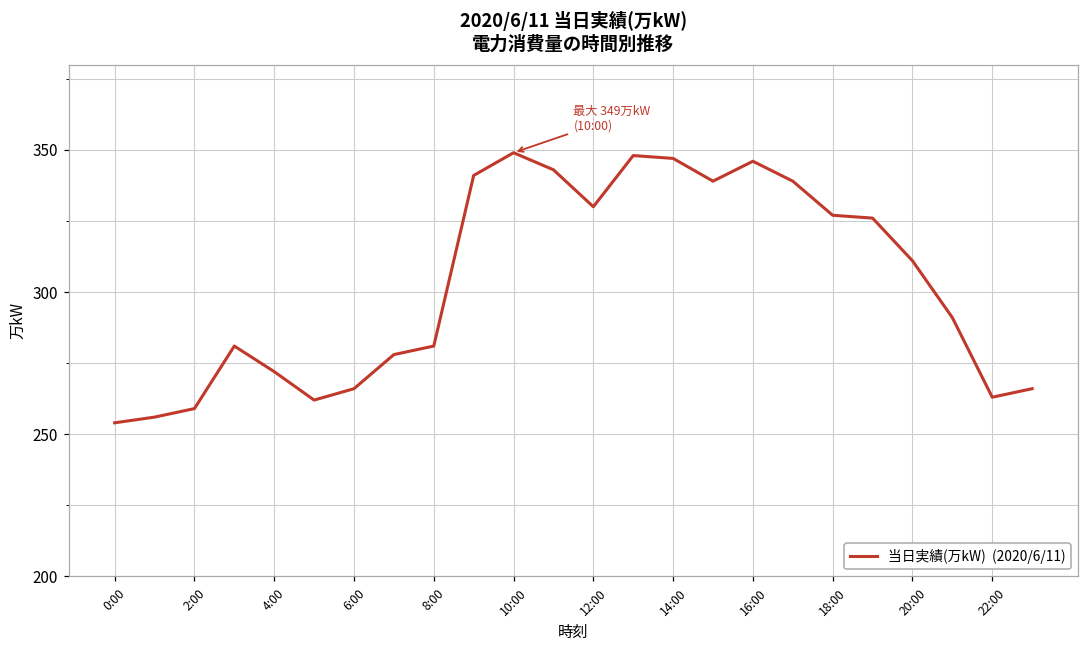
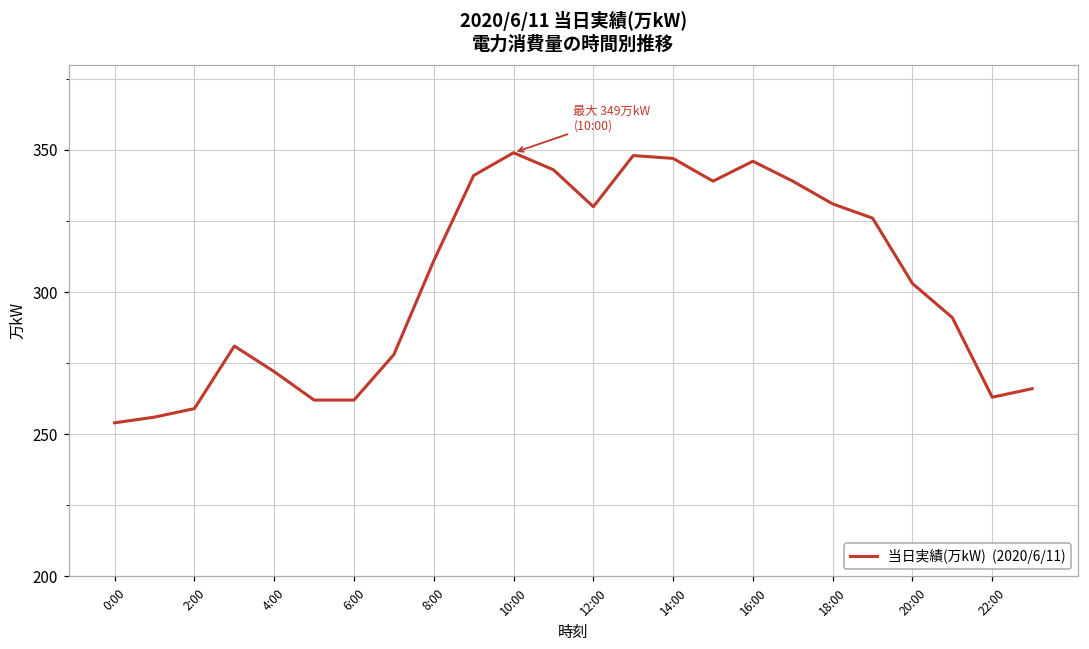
6:00: 266 -> 262
8:00: 281 -> 311
18:00: 327 -> 331
20:00: 311 -> 303
